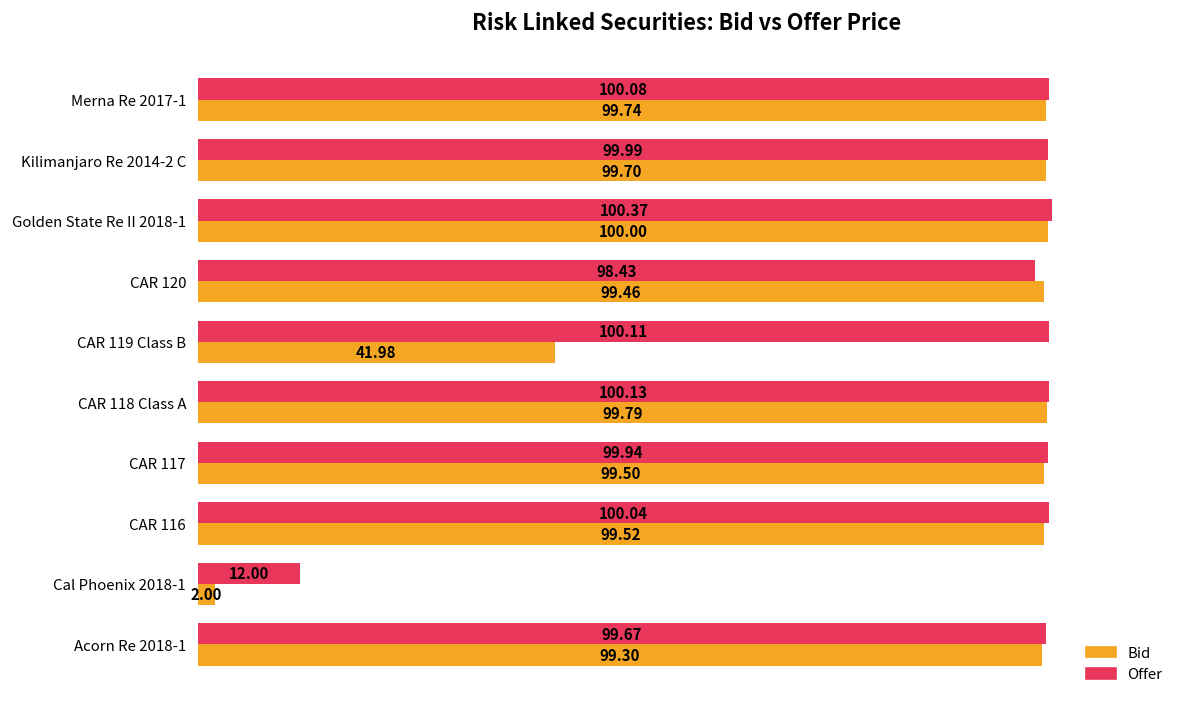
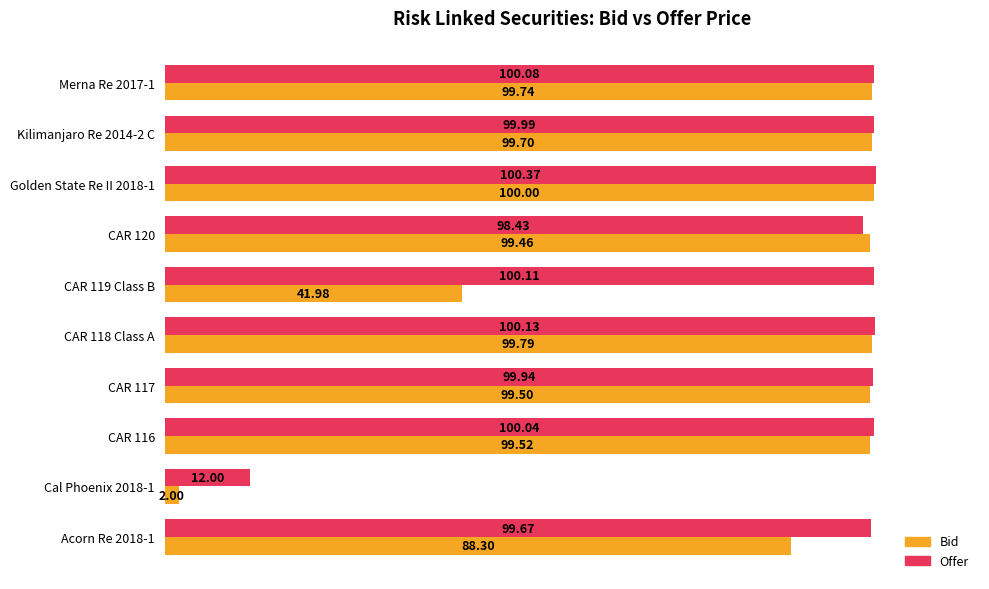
Bid, Acorn Re 2018-1: 99.30 -> 88.30
